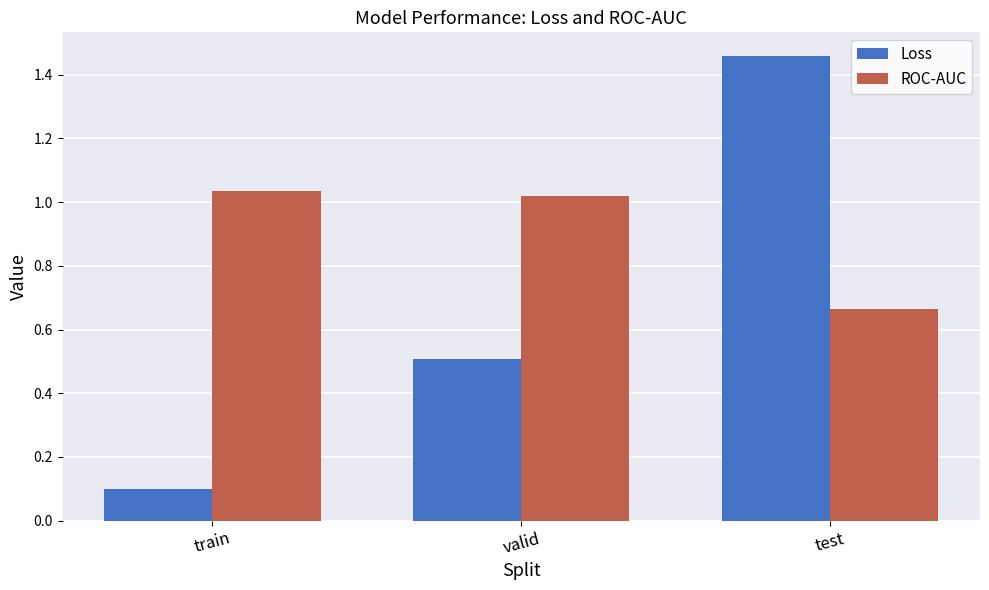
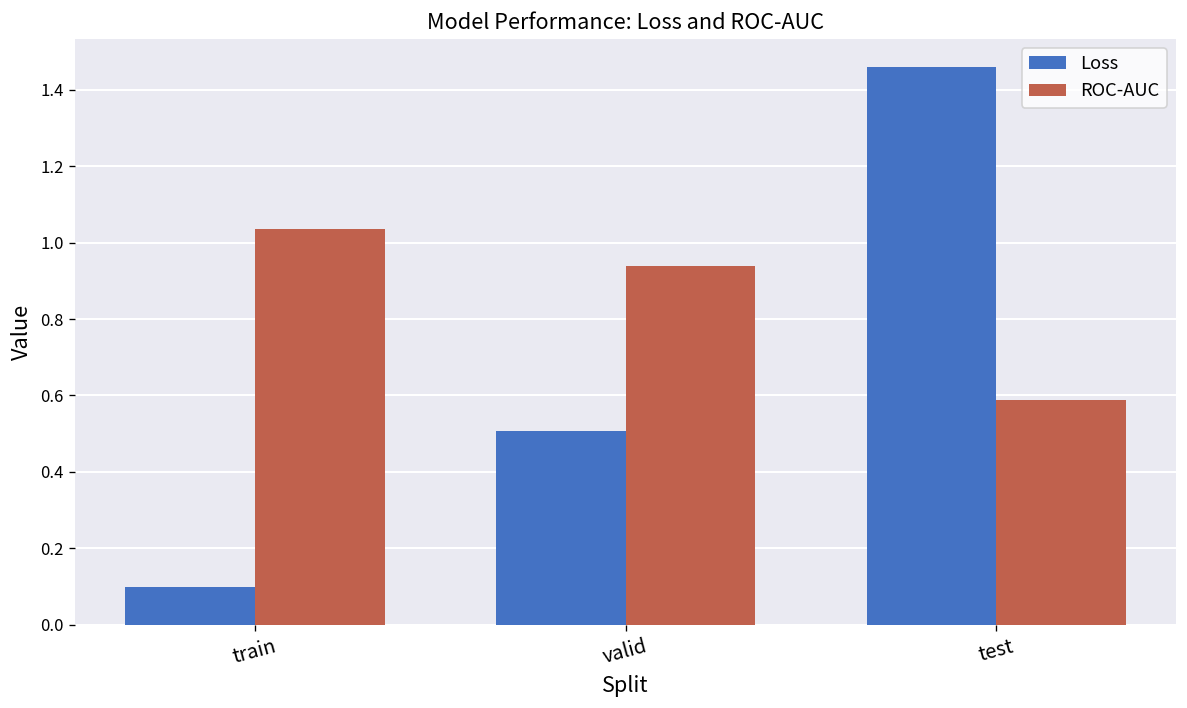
ROC-AUC, valid: 1.02 -> 0.94
ROC-AUC, test: 0.66 -> 0.59
